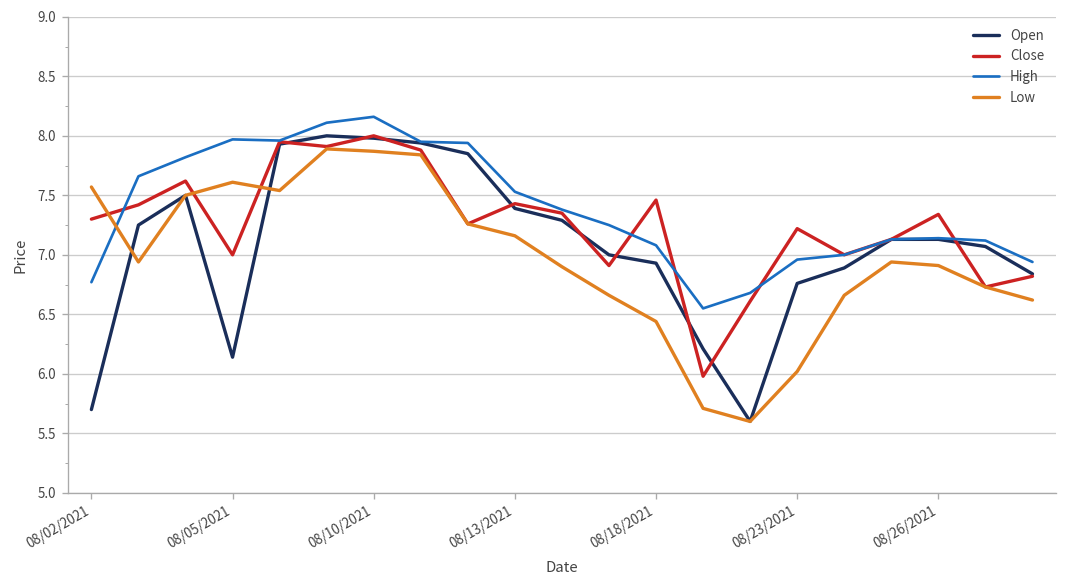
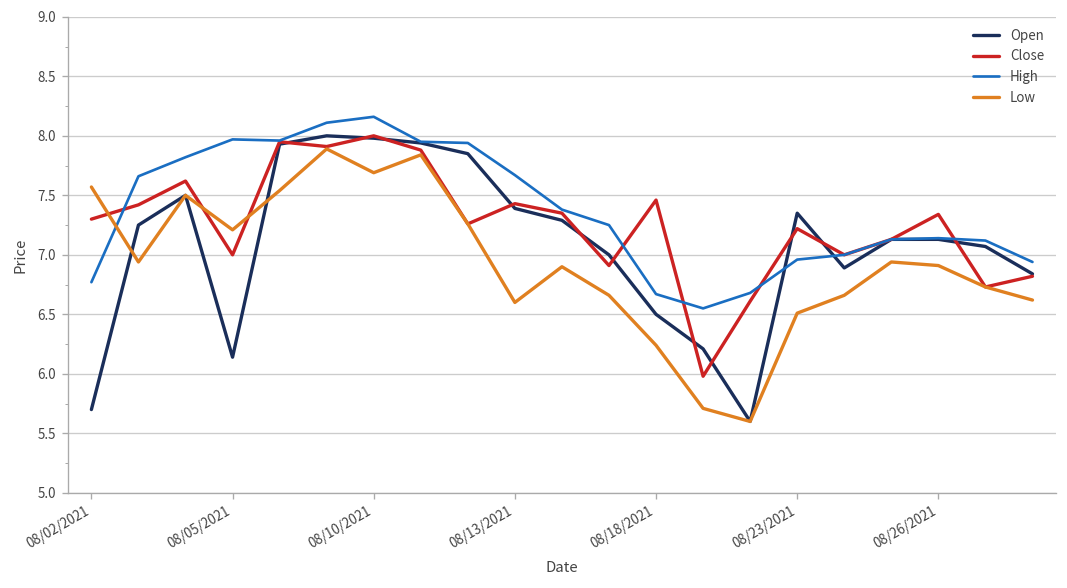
Low, 08/05/2021: 7.6 -> 7.2
Low, 08/10/2021: 7.9 -> 7.7
High, 08/13/2021: 7.5 -> 7.7
Low, 08/13/2021: 7.2 -> 6.6
Open, 08/18/2021: 6.9 -> 6.5
High, 08/18/2021: 7.1 -> 6.7
Low, 08/18/2021: 6.4 -> 6.2
Open, 08/23/2021: 6.8 -> 7.4
Low, 08/23/2021: 6.0 -> 6.5
